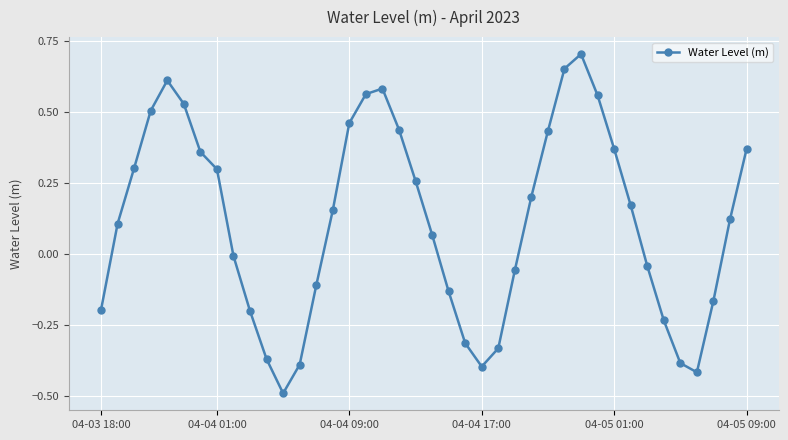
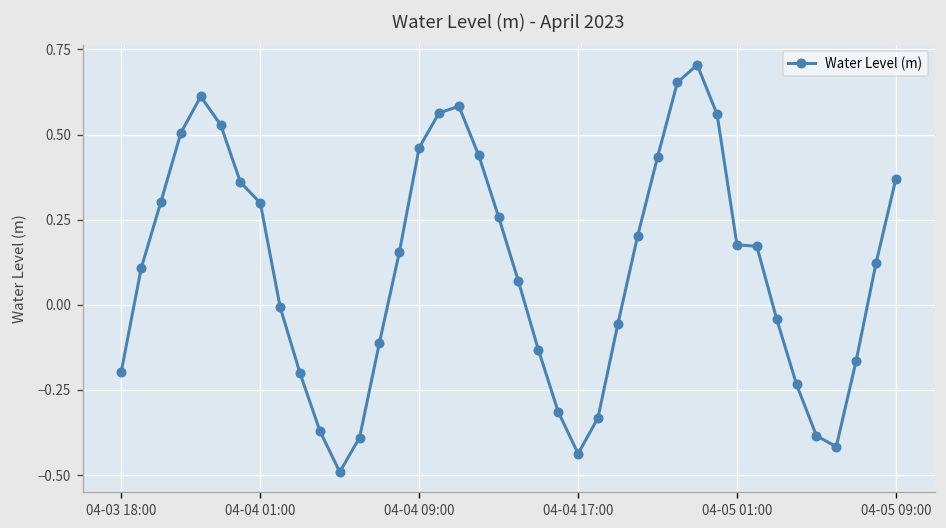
04-04 17:00: -0.40 -> -0.44
04-05 01:00: 0.37 -> 0.18
